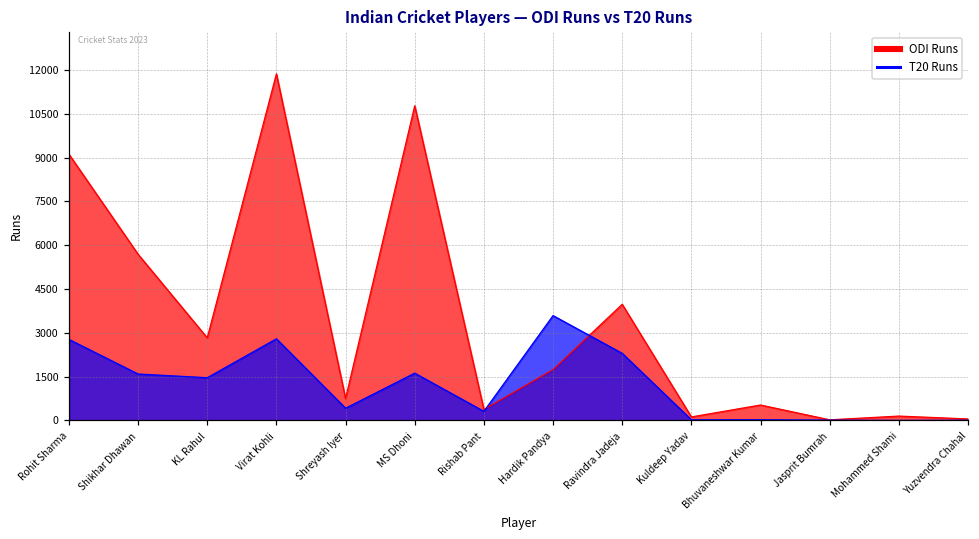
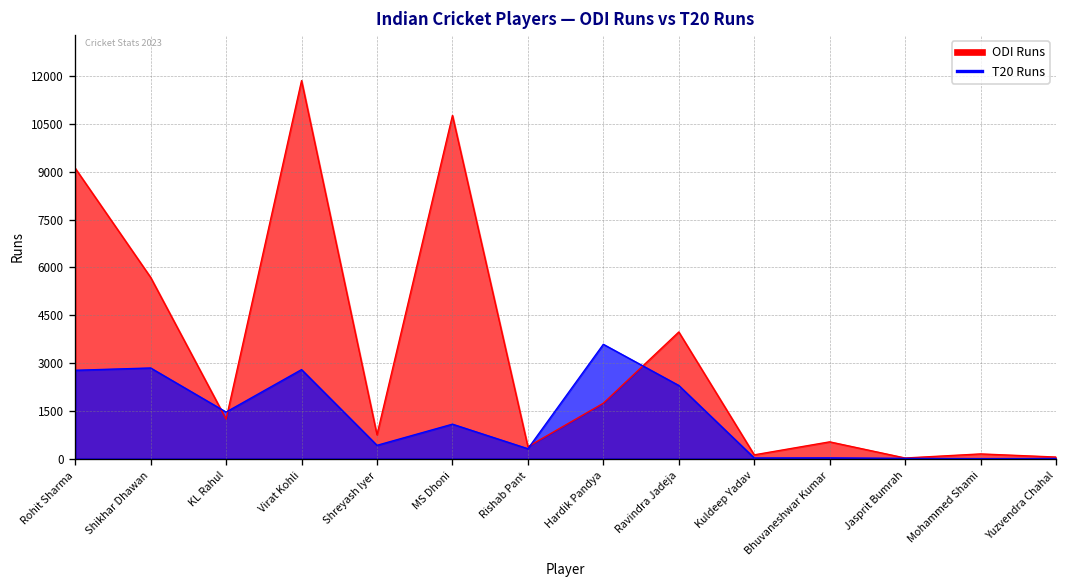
T20 Runs, Shikhar Dhawan: 1600 -> 2800
ODI Runs, KL Rahul: 2800 -> 1200
T20 Runs, MS Dhoni: 1600 -> 1100
